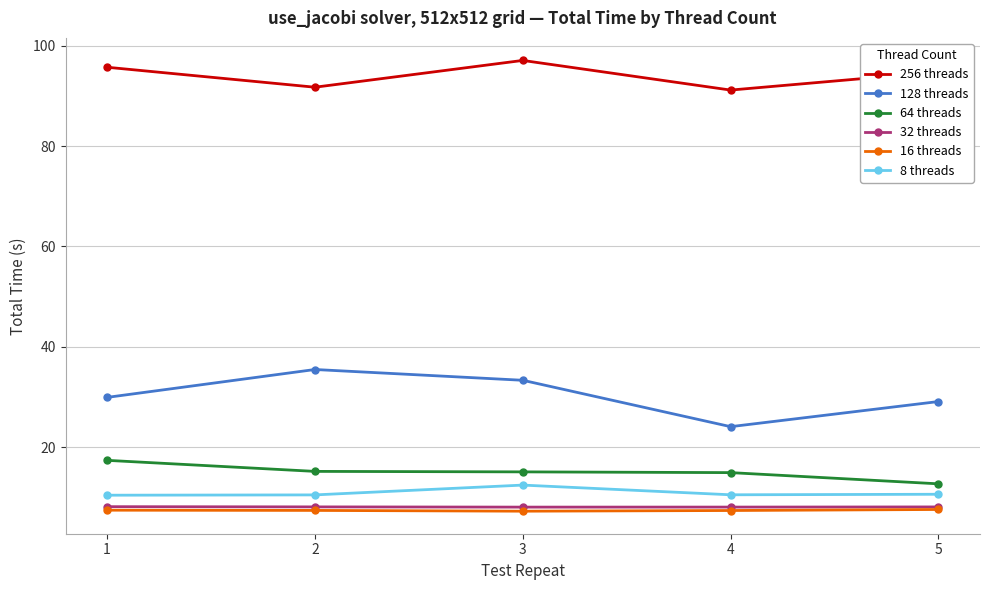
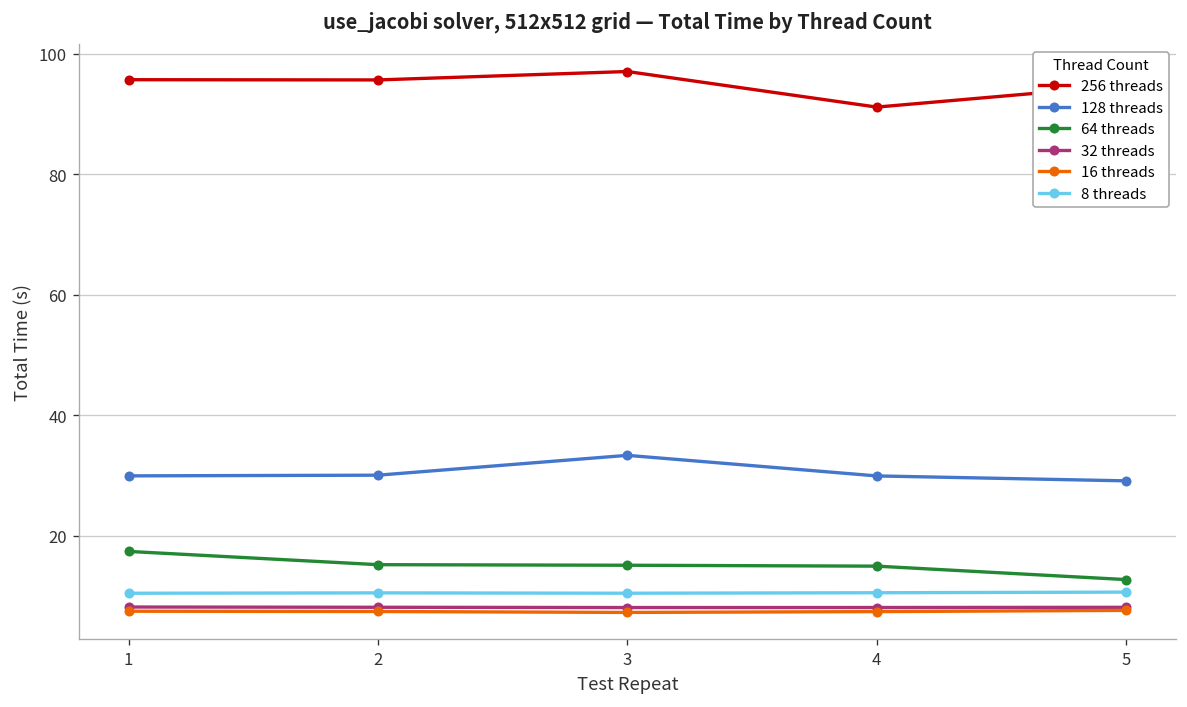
256 threads, 2: 92 -> 96
128 threads, 2: 35 -> 30
8 threads, 3: 12 -> 10
128 threads, 4: 24 -> 30
